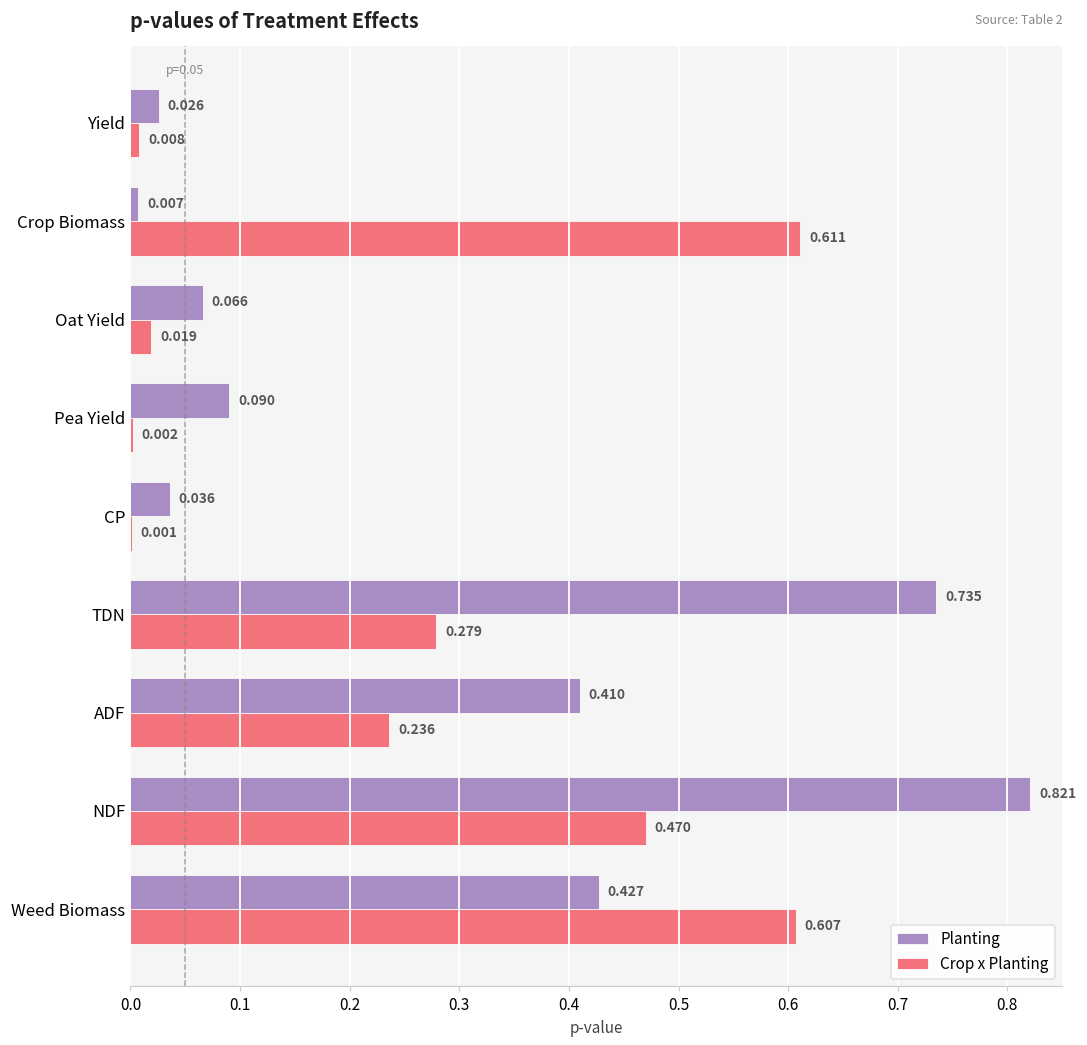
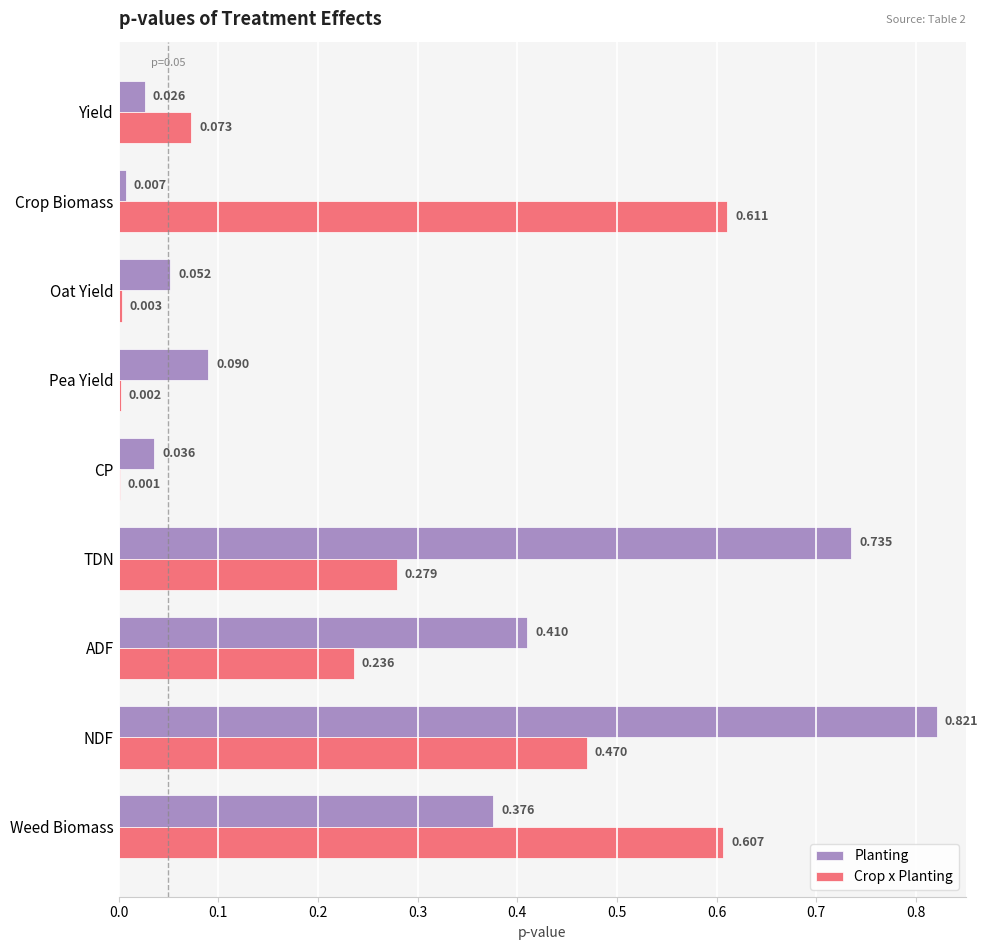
Crop x Planting, Yield: 0.008 -> 0.073
Planting, Oat Yield: 0.066 -> 0.052
Crop x Planting, Oat Yield: 0.019 -> 0.003
Planting, Weed Biomass: 0.427 -> 0.376
